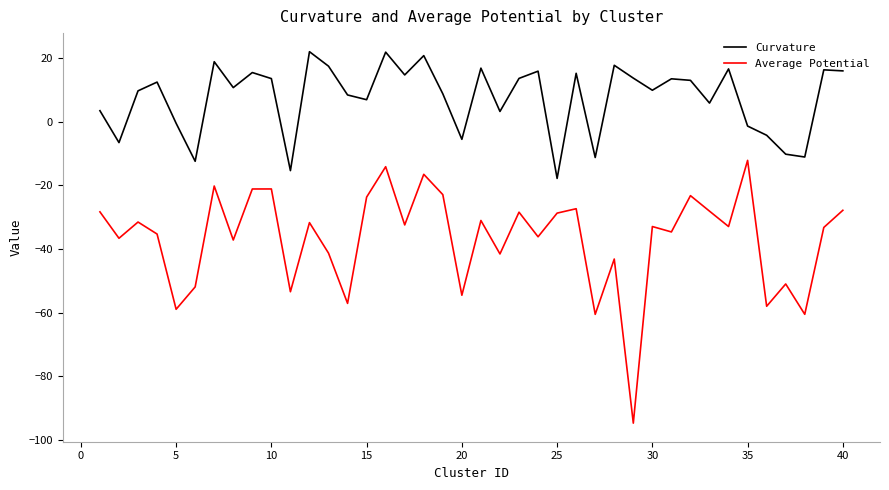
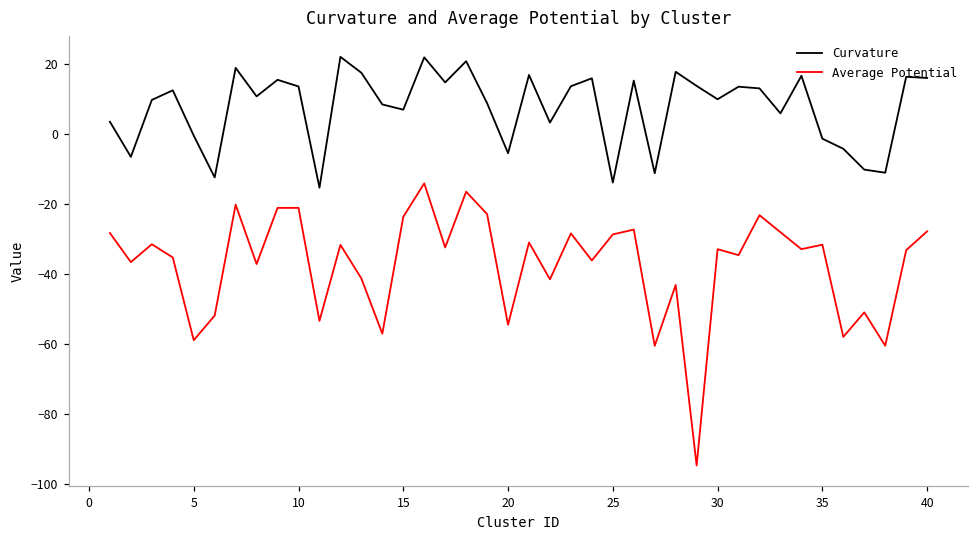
Curvature, 25: -18 -> -14
Average Potential, 35: -12 -> -32
